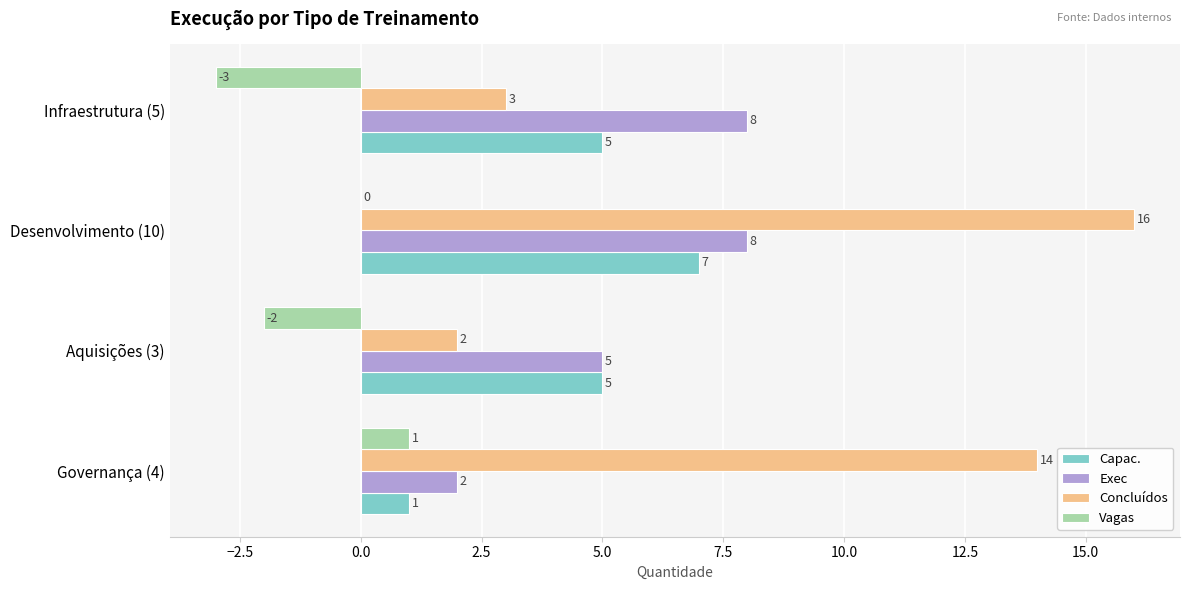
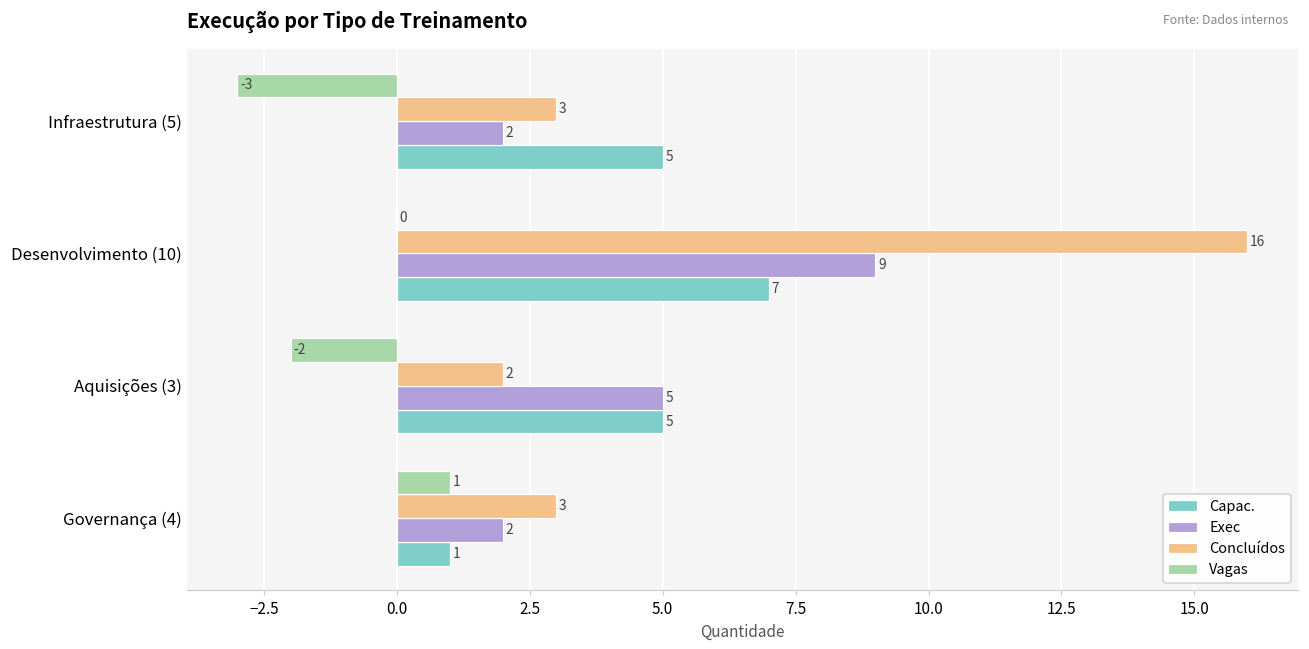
Exec, Infraestrutura (5): 8 -> 2
Exec, Desenvolvimento (10): 8 -> 9
Concluídos, Governança (4): 14 -> 3
